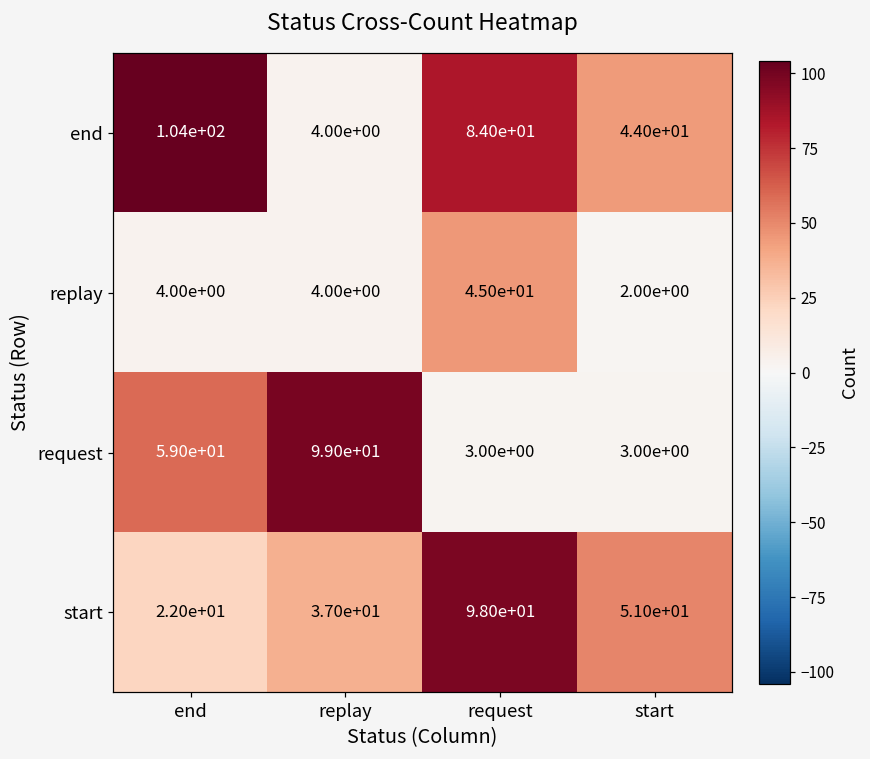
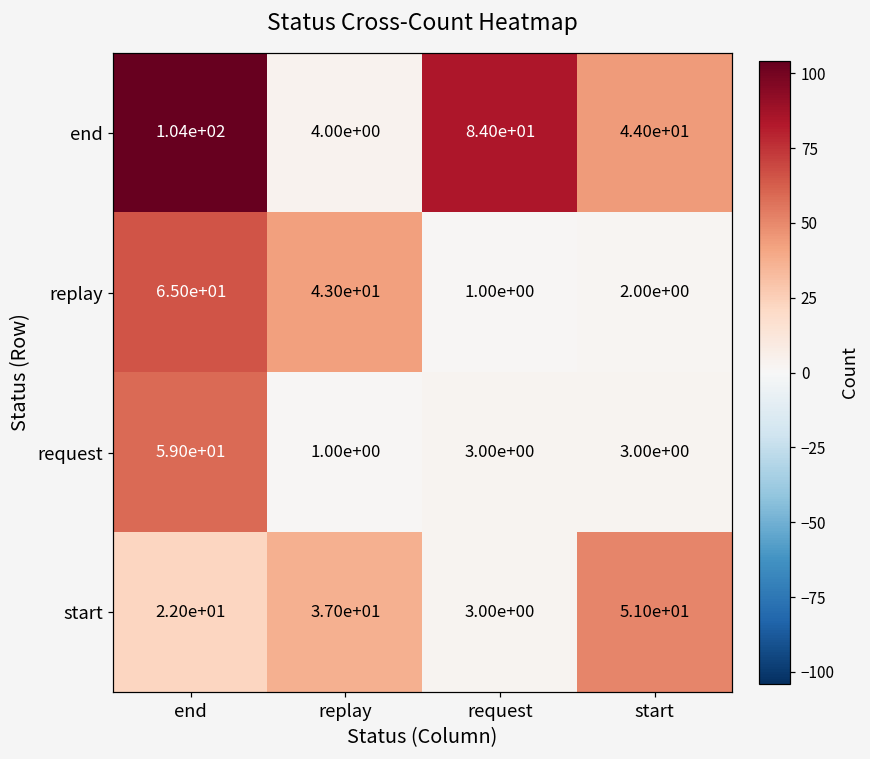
replay, end: 4.00e+00 -> 6.50e+01
replay, replay: 4.00e+00 -> 4.30e+01
replay, request: 4.50e+01 -> 1.00e+00
request, replay: 9.90e+01 -> 1.00e+00
start, request: 9.80e+01 -> 3.00e+00
